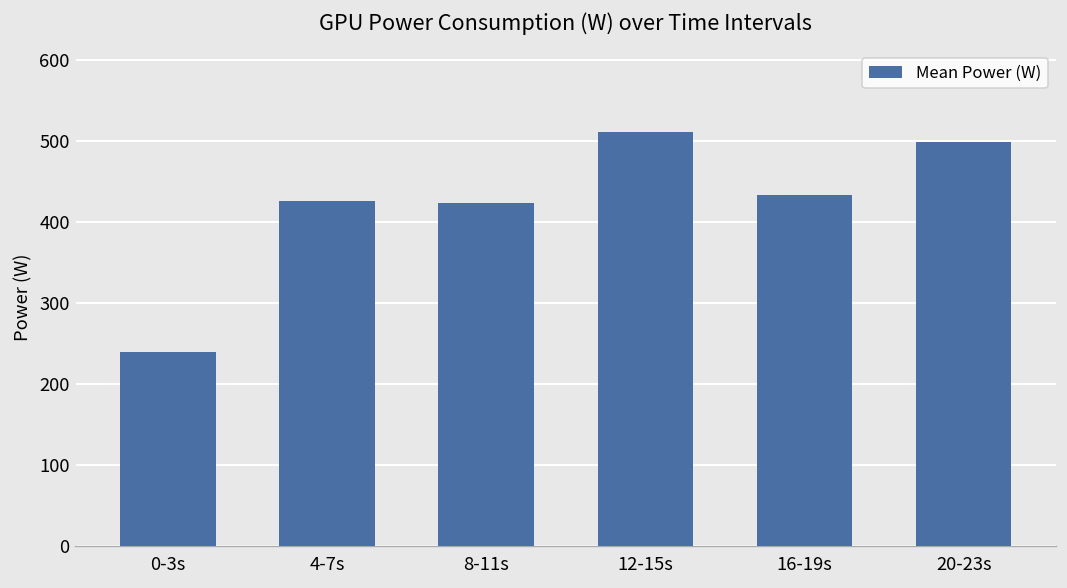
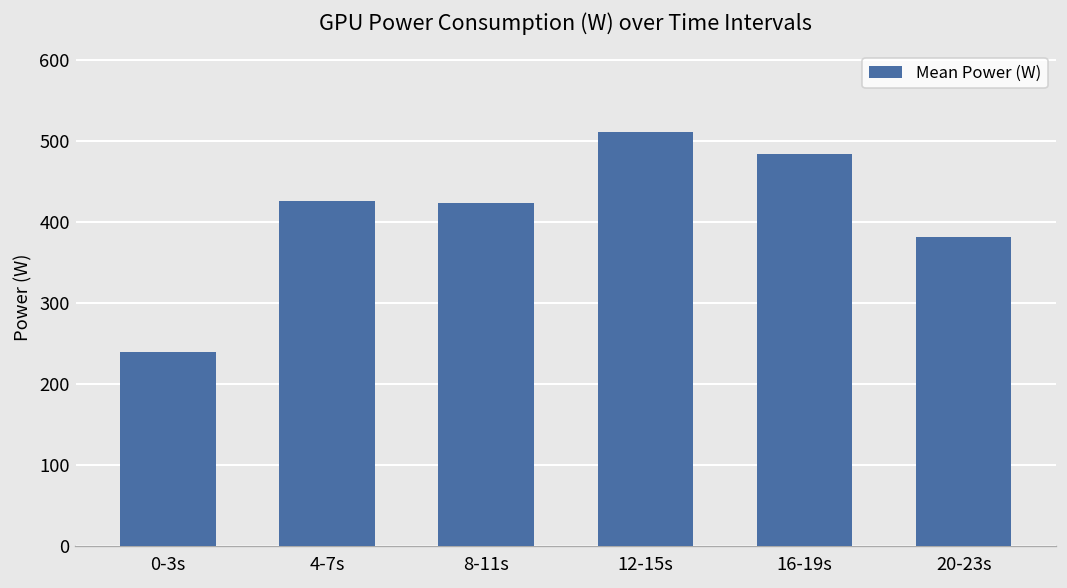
16-19s: 430 -> 480
20-23s: 500 -> 380
